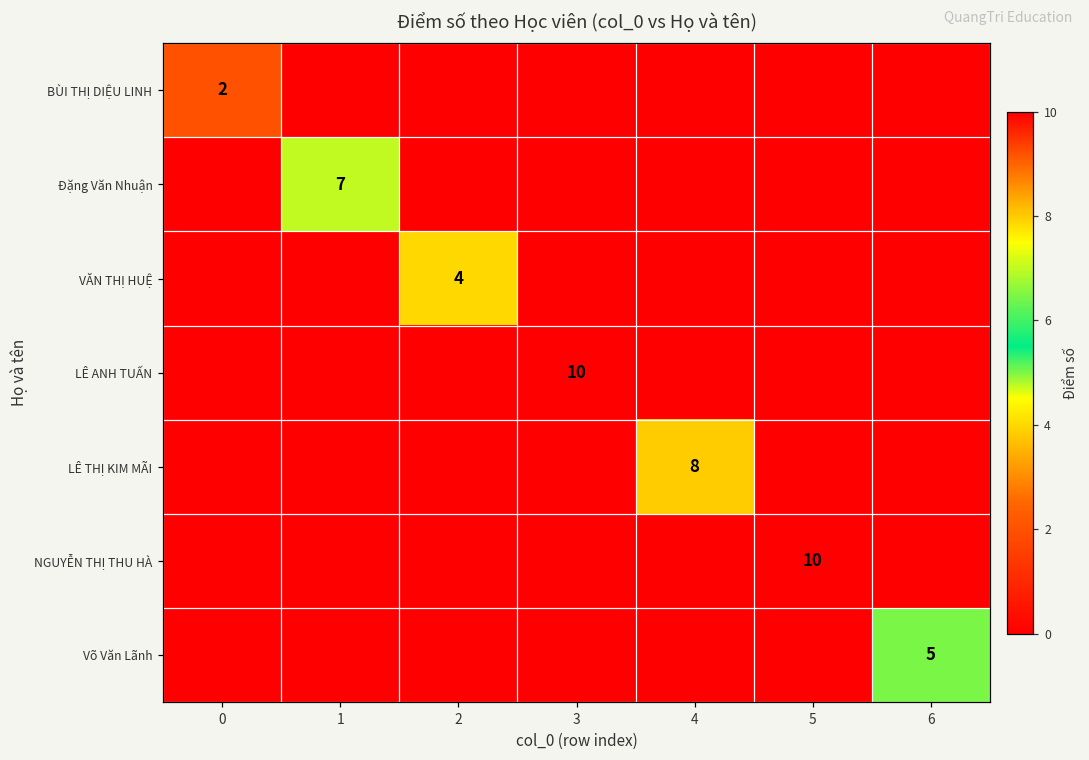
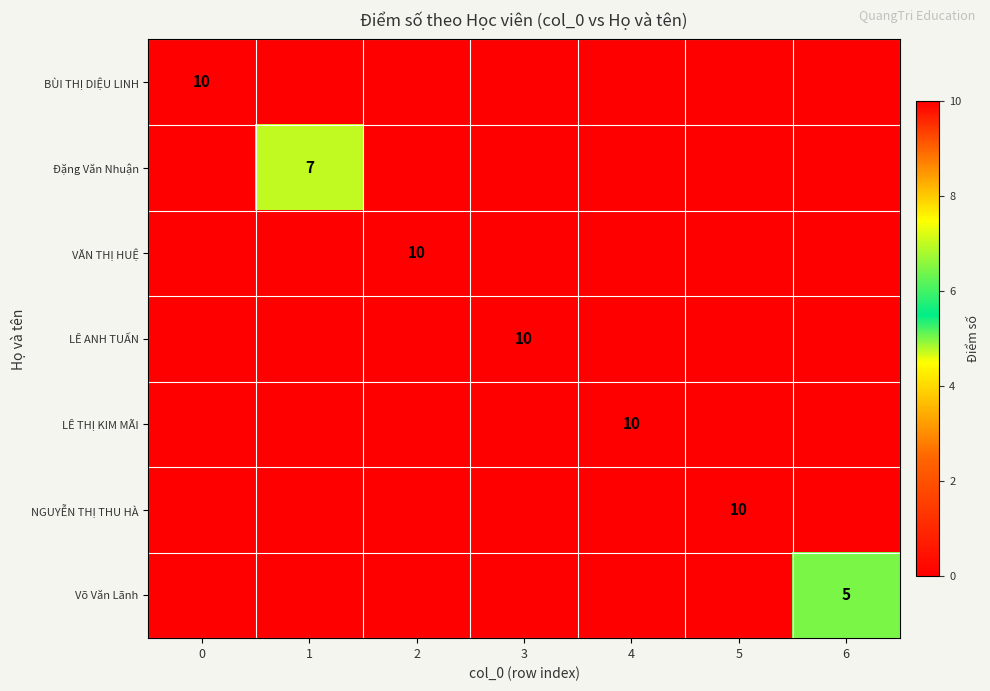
BÙI THỊ DIỆU LINH, 0: 2 -> 10
VĂN THỊ HUỆ, 2: 4 -> 10
LÊ THỊ KIM MÃI, 4: 8 -> 10
